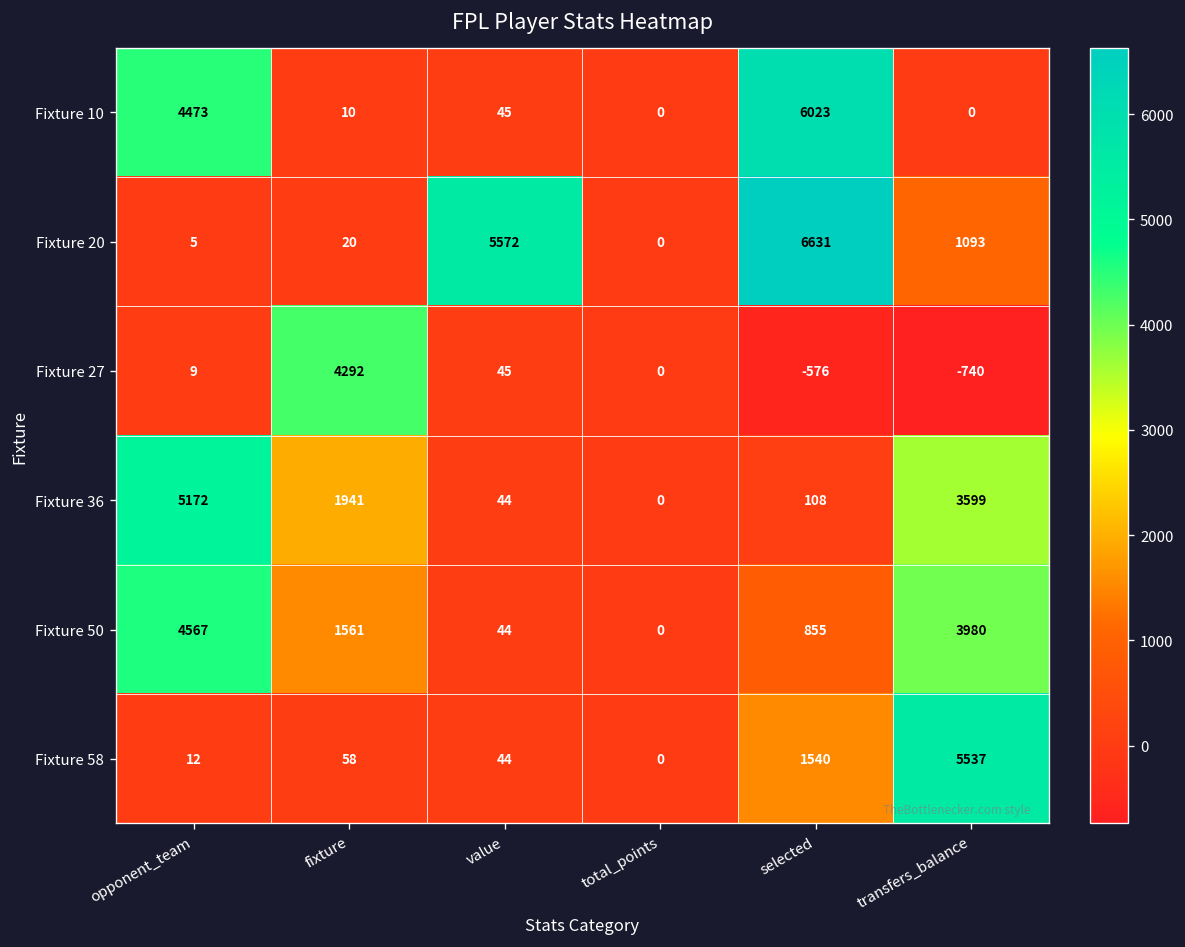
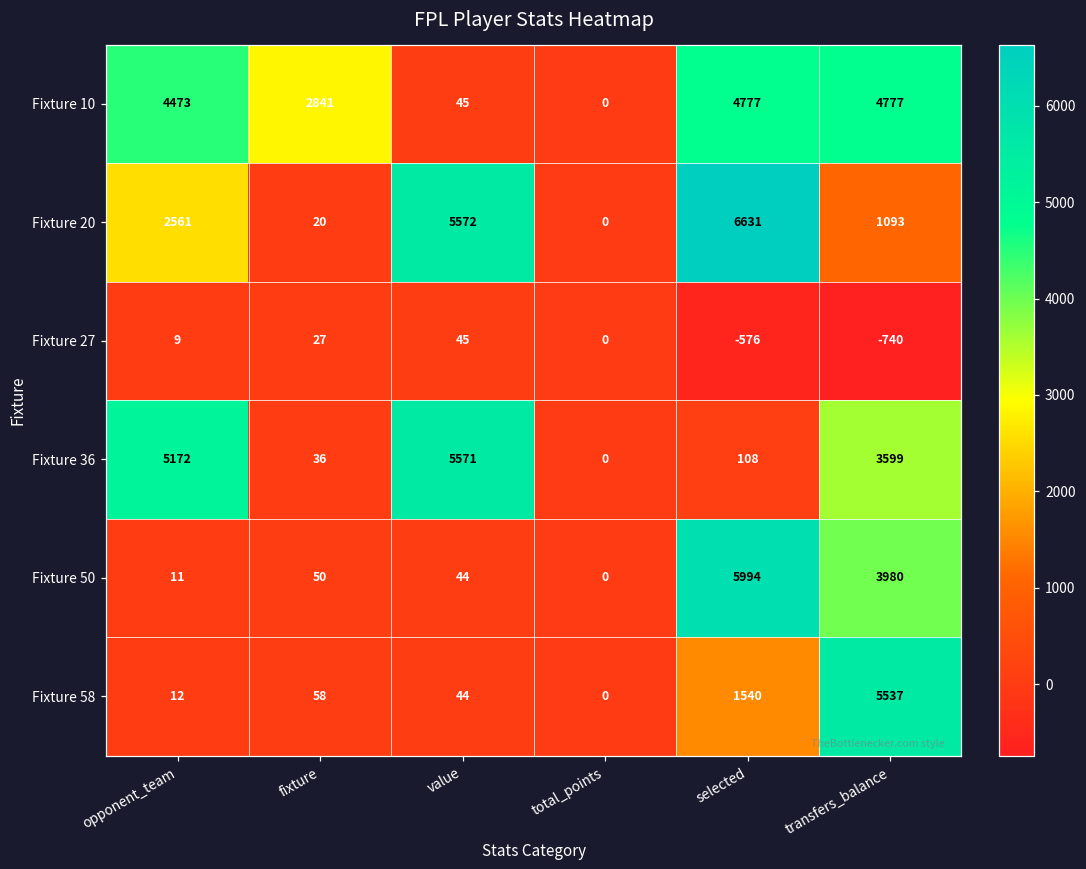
Fixture 10, fixture: 10 -> 2841
Fixture 10, selected: 6023 -> 4777
Fixture 10, transfers_balance: 0 -> 4777
Fixture 20, opponent_team: 5 -> 2561
Fixture 27, fixture: 4292 -> 27
Fixture 36, fixture: 1941 -> 36
Fixture 36, value: 44 -> 5571
Fixture 50, opponent_team: 4567 -> 11
Fixture 50, fixture: 1561 -> 50
Fixture 50, selected: 855 -> 5994
